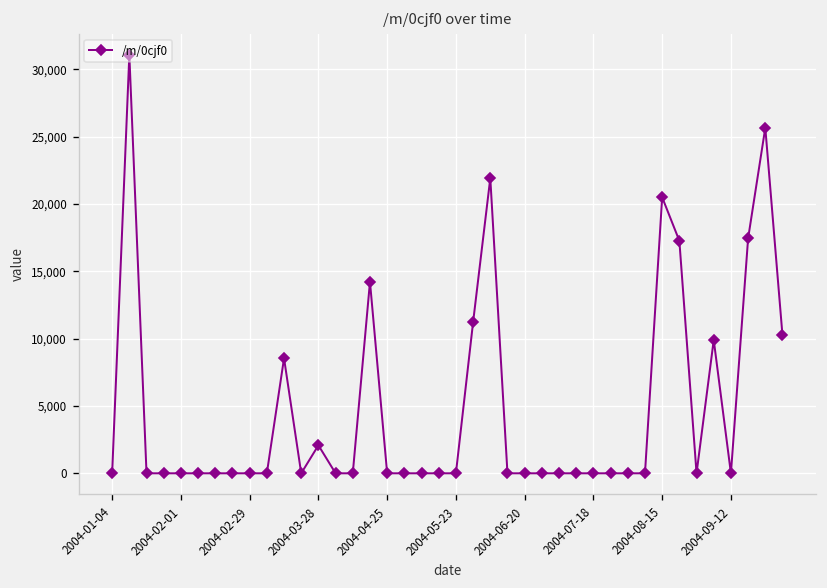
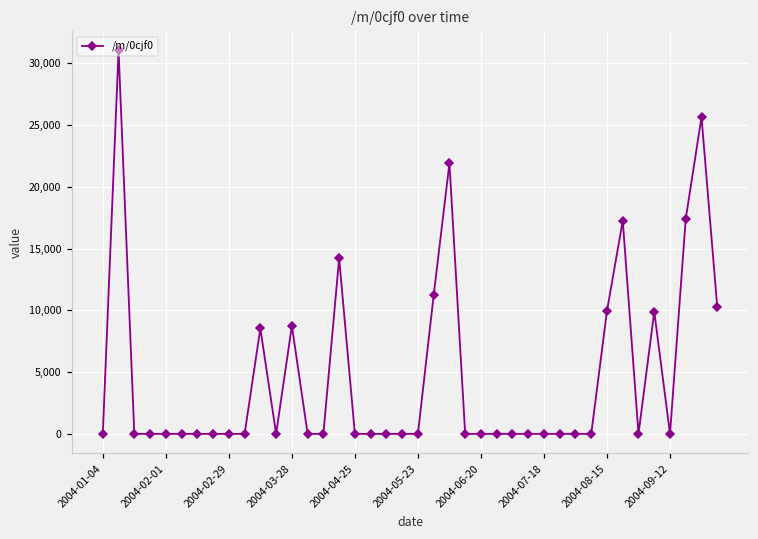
2004-03-28: 2,100 -> 8,800
2004-08-15: 20,500 -> 10,000
